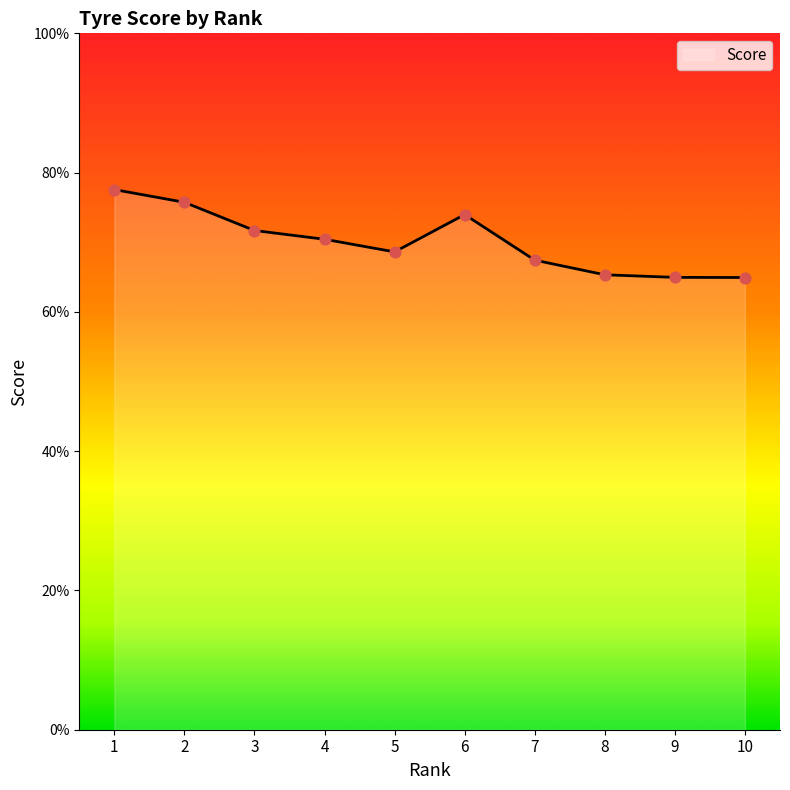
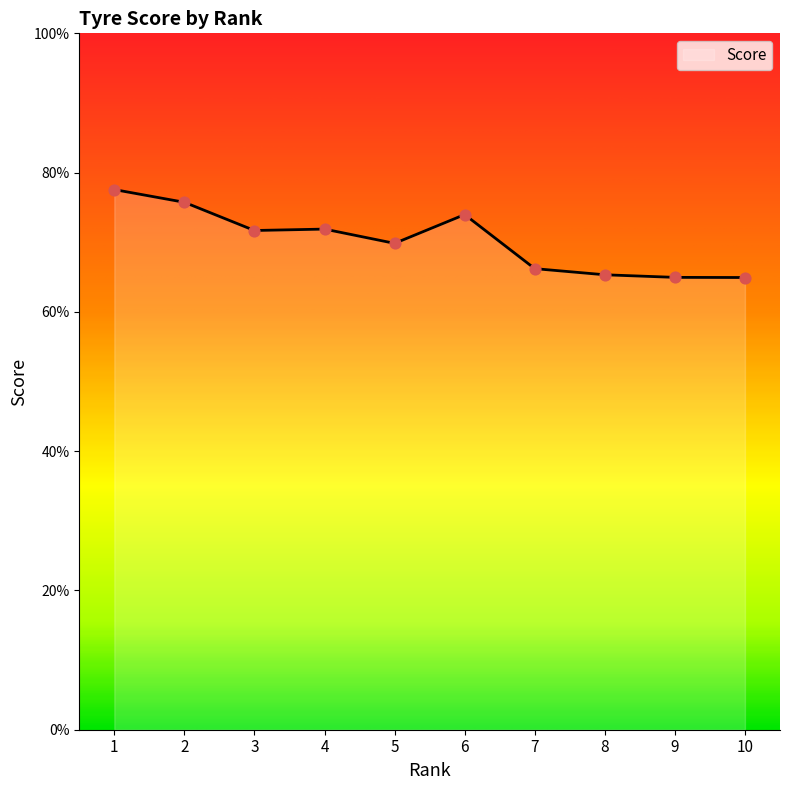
4: 70% -> 72%
5: 69% -> 70%
7: 67% -> 66%
